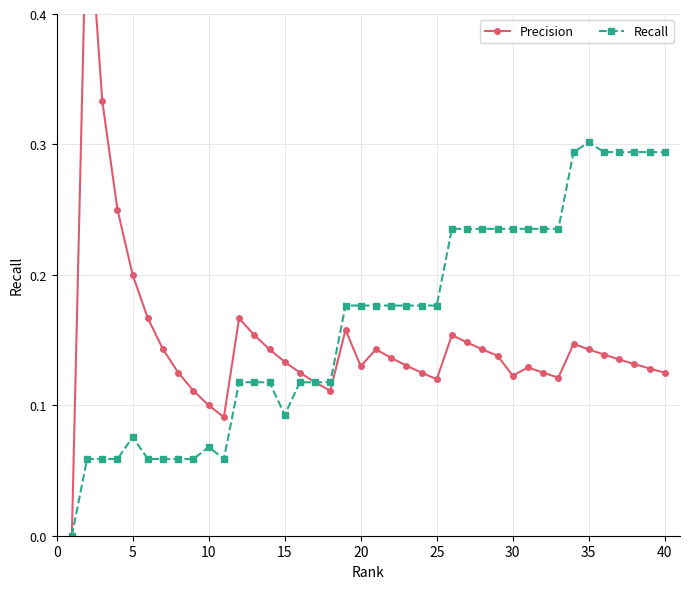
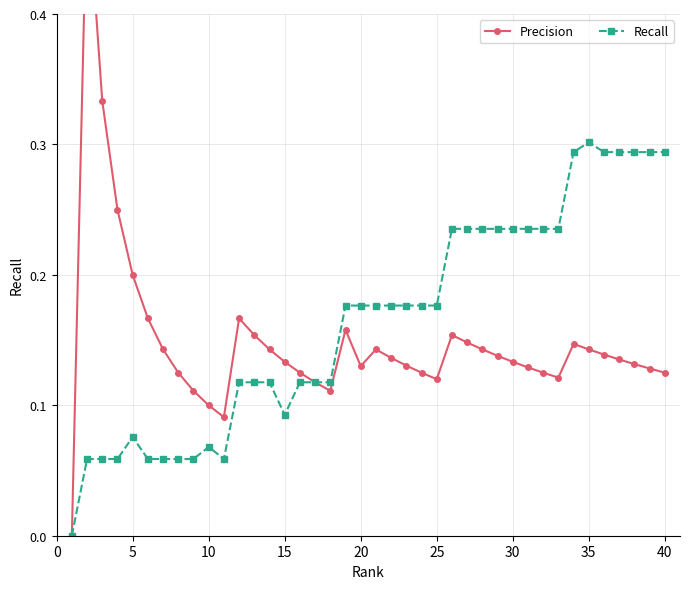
Precision, 30: 0.123 -> 0.133
